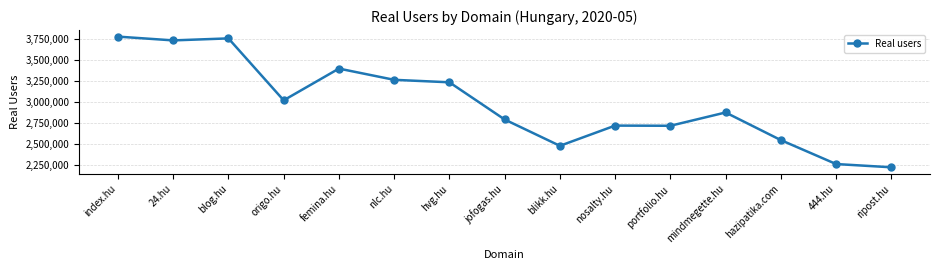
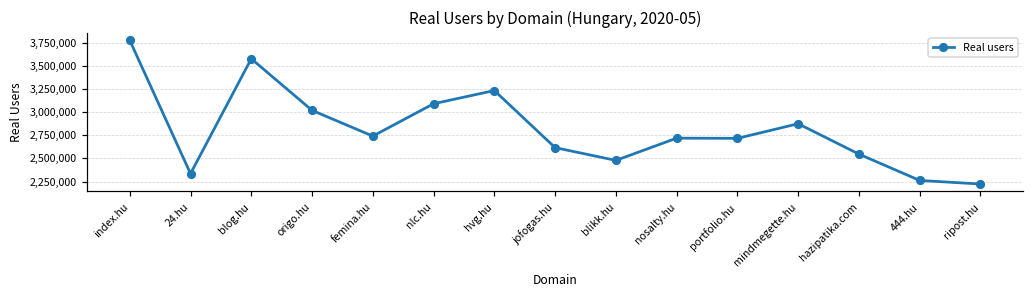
24.hu: 3,700,000 -> 2,300,000
blog.hu: 3,800,000 -> 3,600,000
femina.hu: 3,400,000 -> 2,700,000
nlc.hu: 3,300,000 -> 3,100,000
jofogas.hu: 2,800,000 -> 2,600,000
